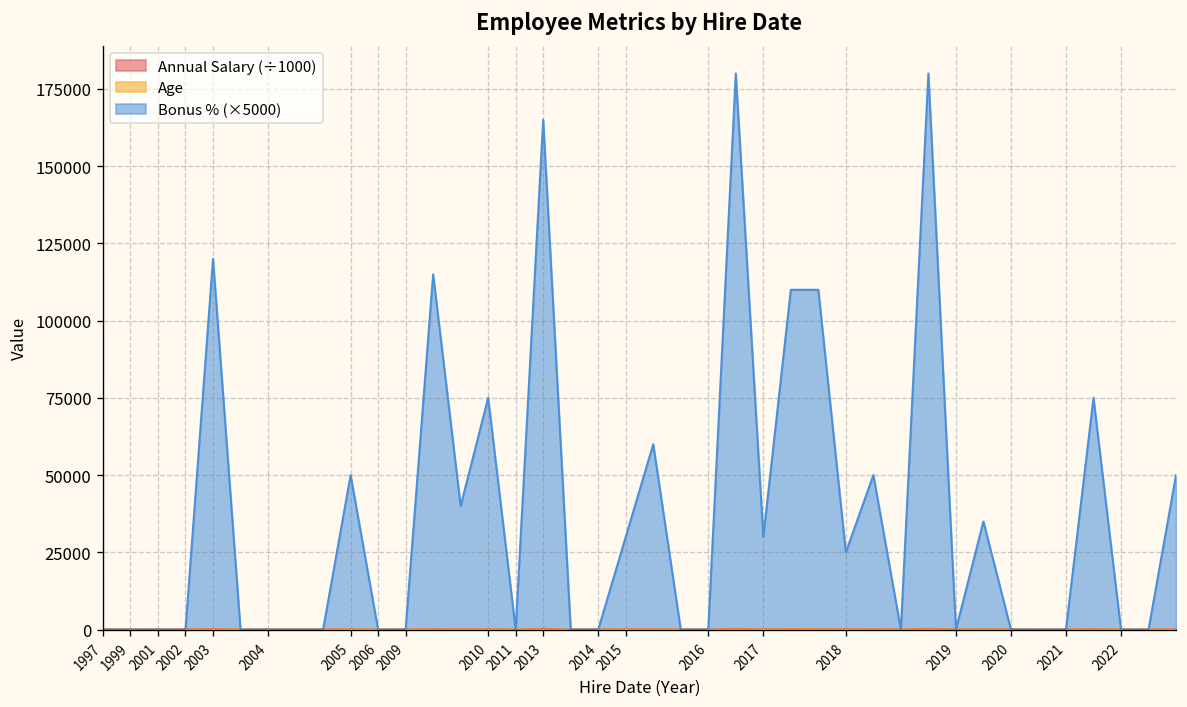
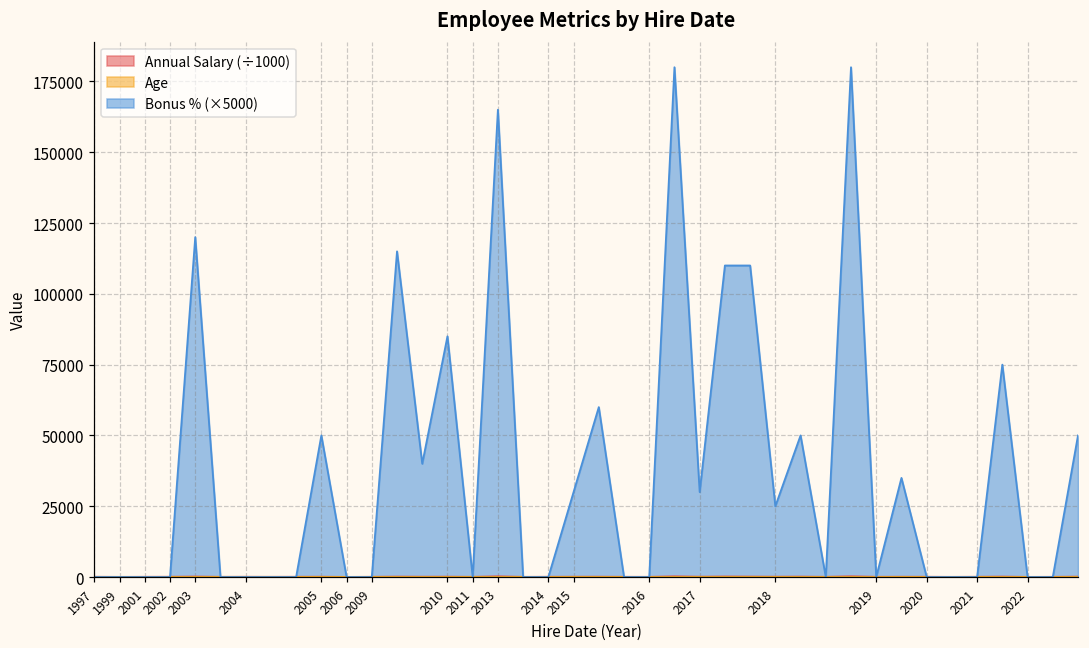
Bonus % (×5000), 2010: 75000 -> 85000
